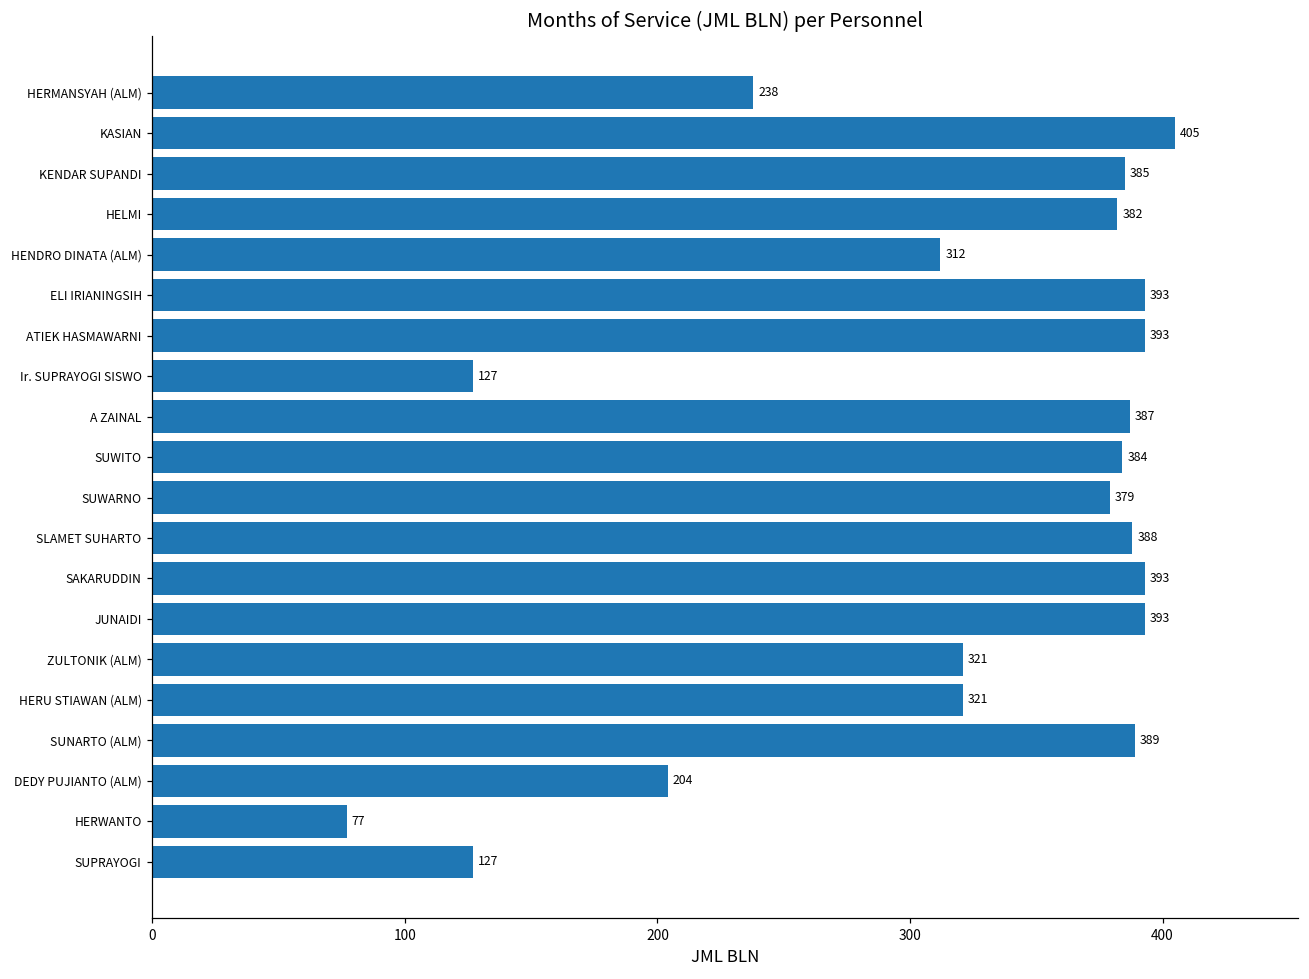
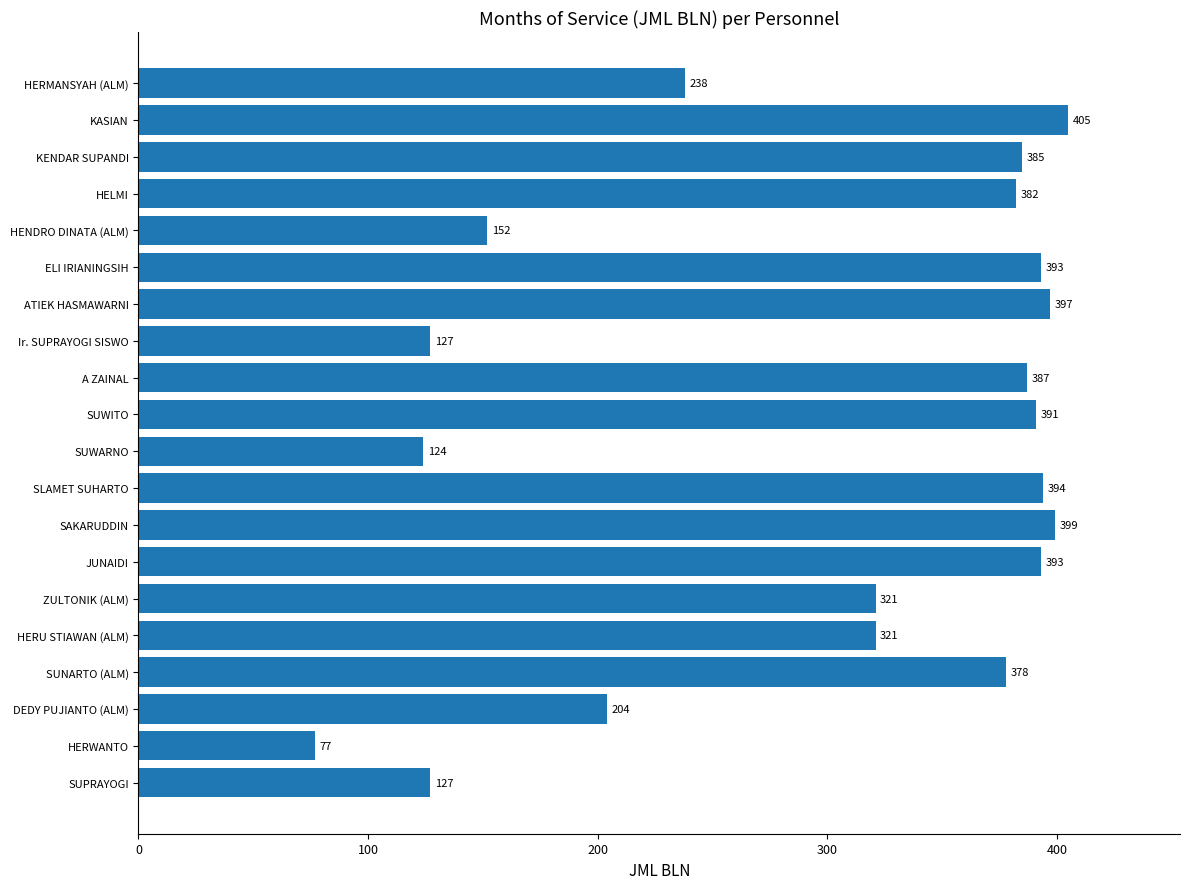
HENDRO DINATA (ALM): 312 -> 152
ATIEK HASMAWARNI: 393 -> 397
SUWITO: 384 -> 391
SUWARNO: 379 -> 124
SLAMET SUHARTO: 388 -> 394
SAKARUDDIN: 393 -> 399
SUNARTO (ALM): 389 -> 378
